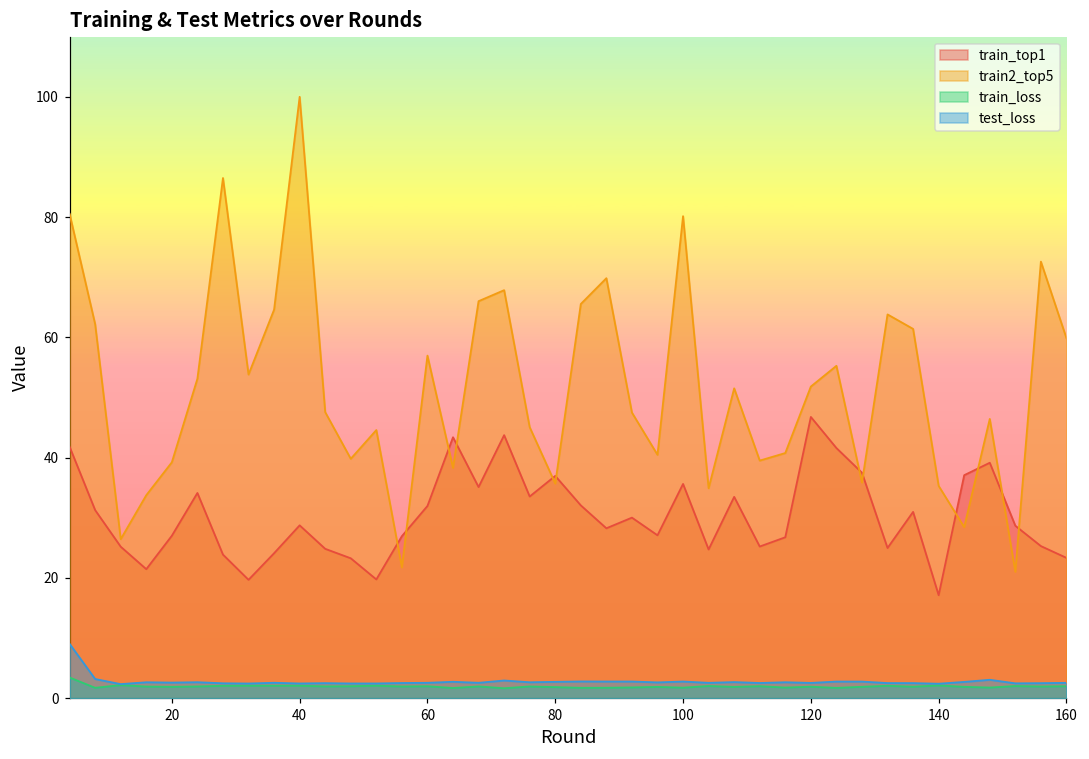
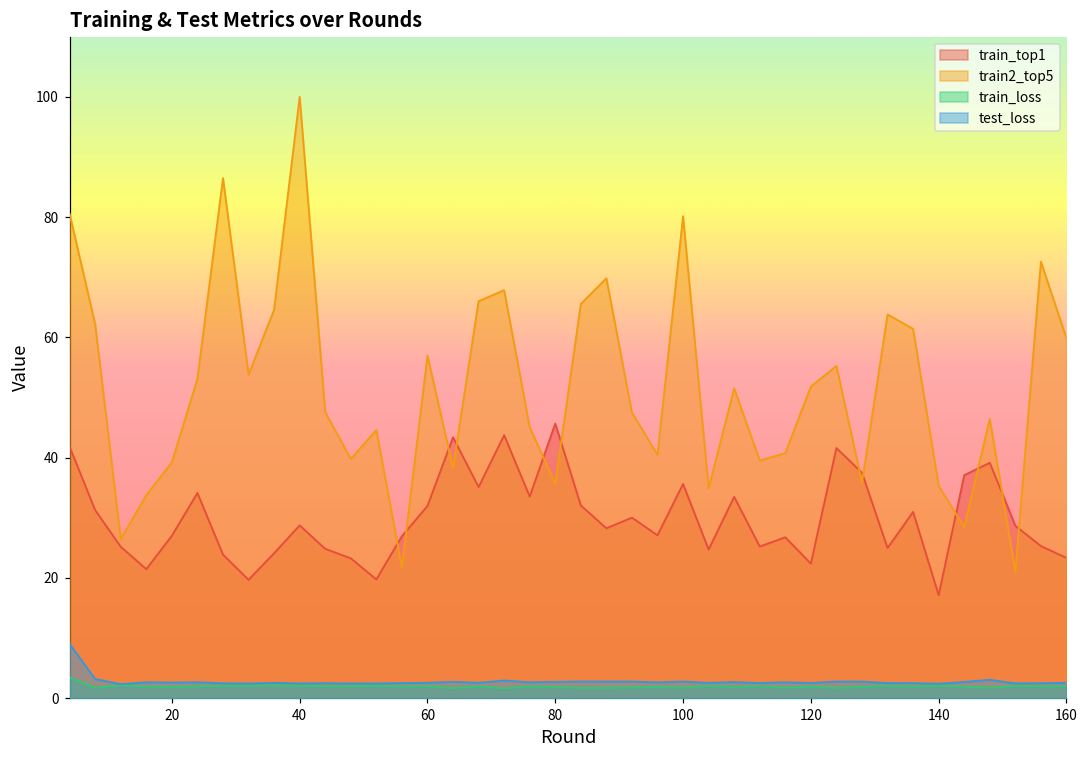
train_top1, 80: 37 -> 46
train_top1, 120: 47 -> 22
